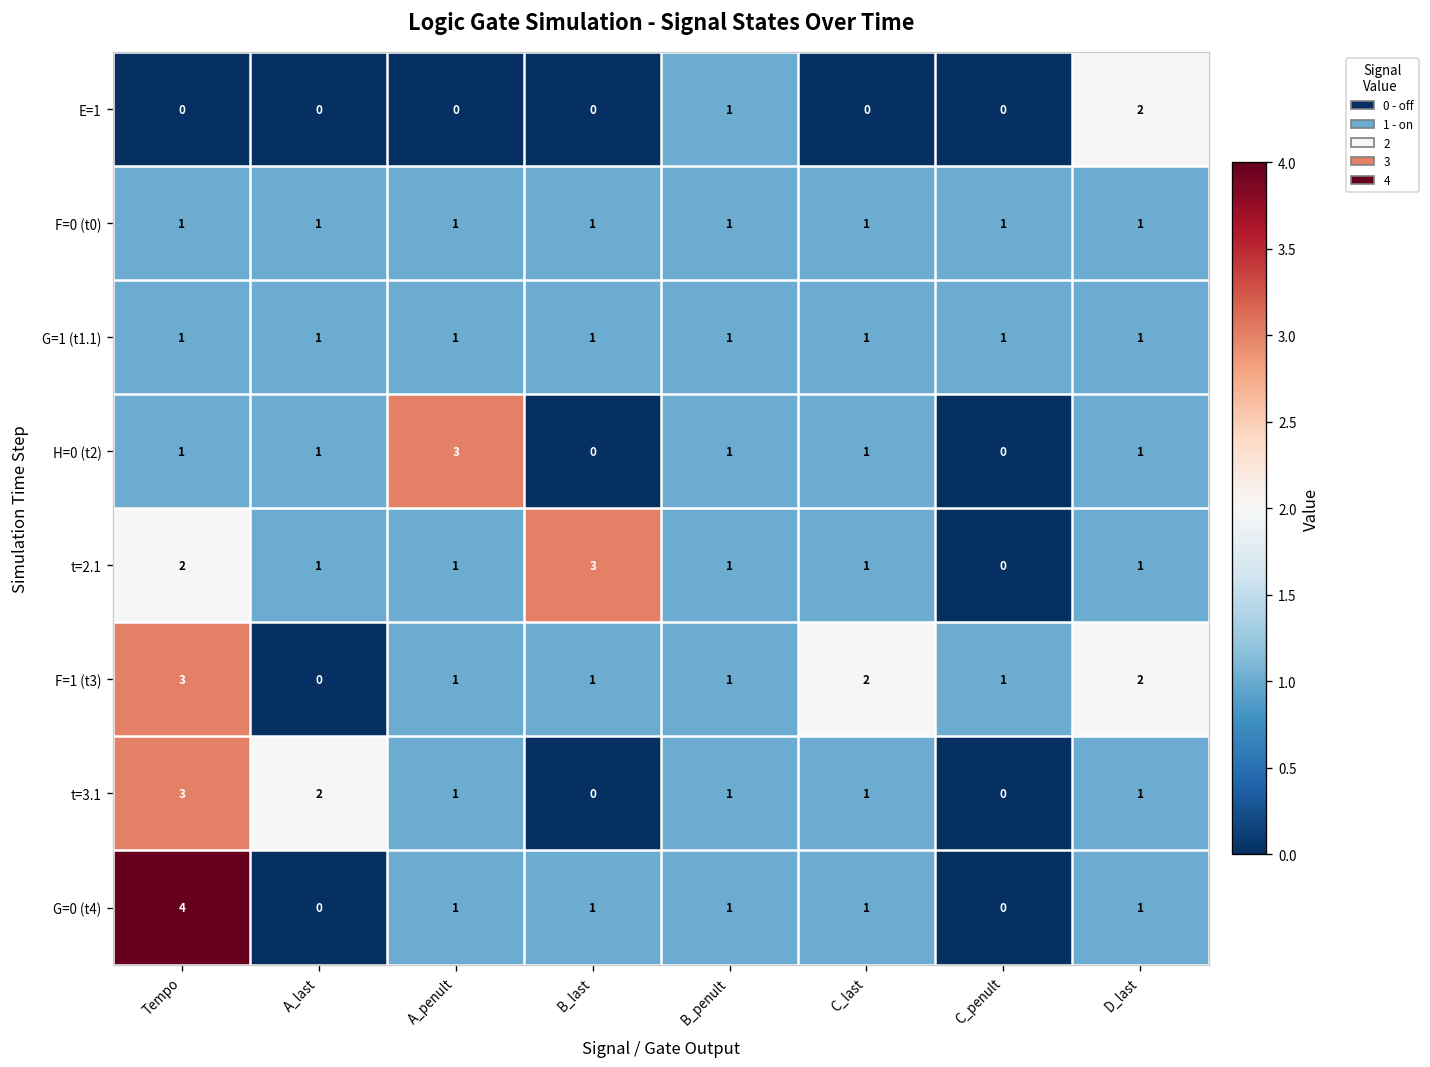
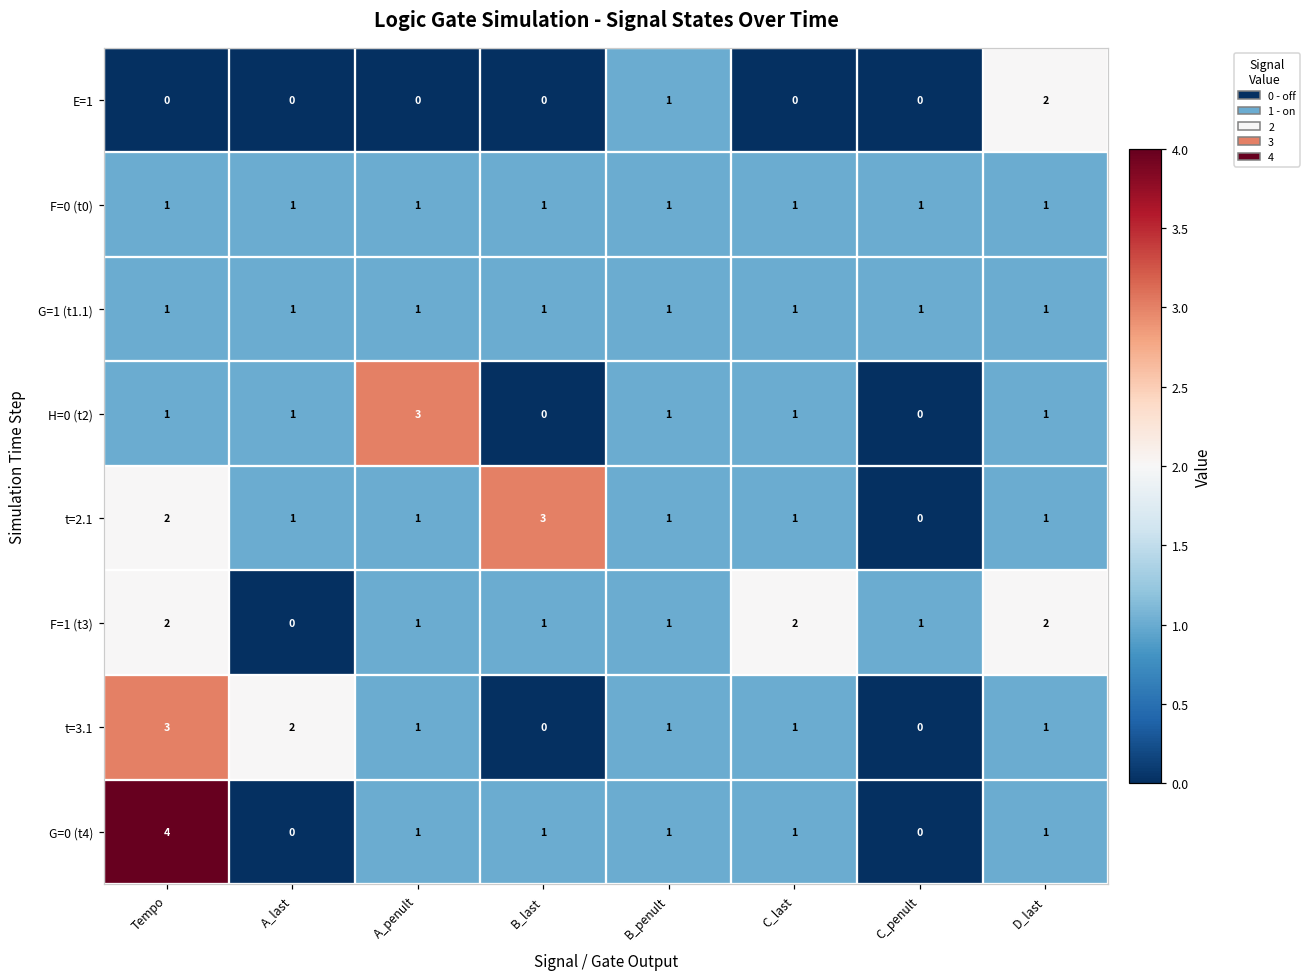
F=1 (t3), Tempo: 3 -> 2
